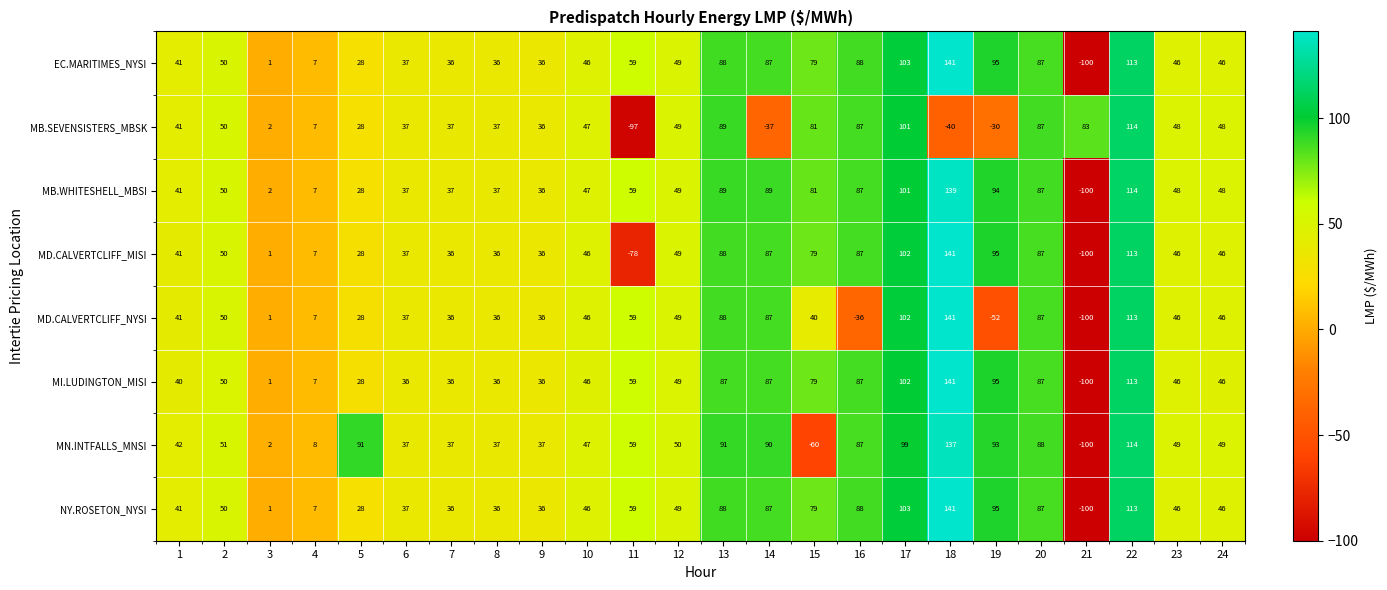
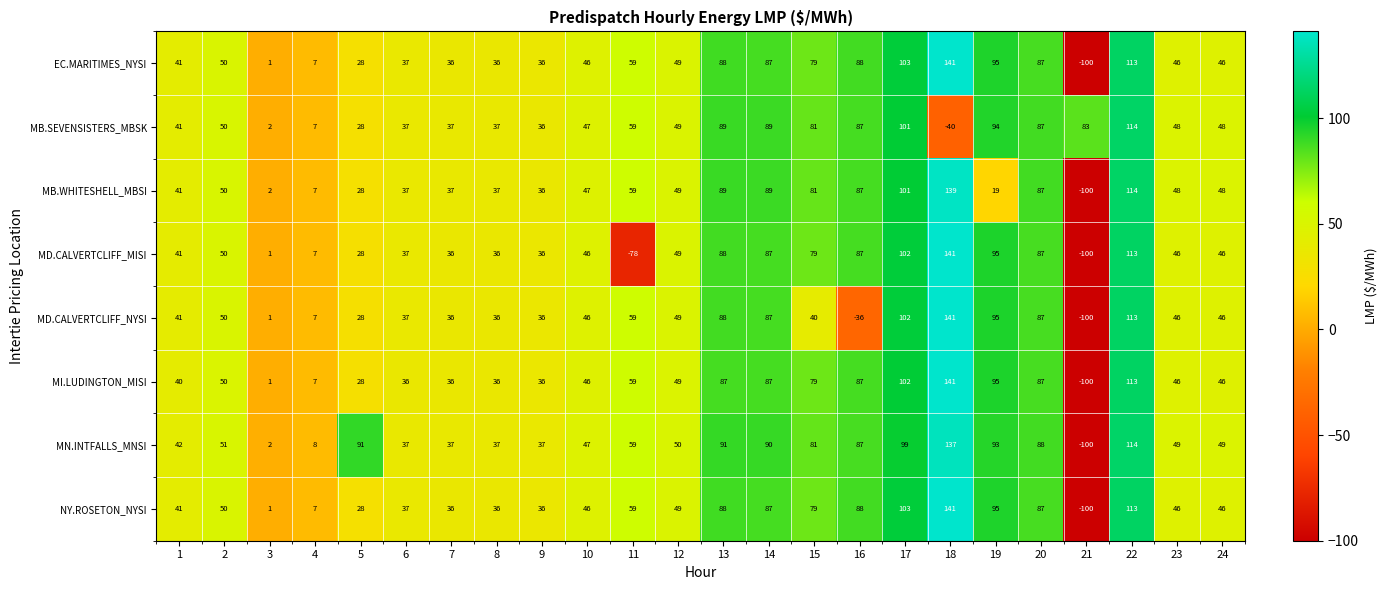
MB.SEVENSISTERS_MBSK, 11: -97 -> 59
MB.SEVENSISTERS_MBSK, 14: -37 -> 89
MB.SEVENSISTERS_MBSK, 19: -30 -> 94
MB.WHITESHELL_MBSI, 19: 94 -> 19
MD.CALVERTCLIFF_NYSI, 19: -52 -> 95
MN.INTFALLS_MNSI, 15: -60 -> 81
